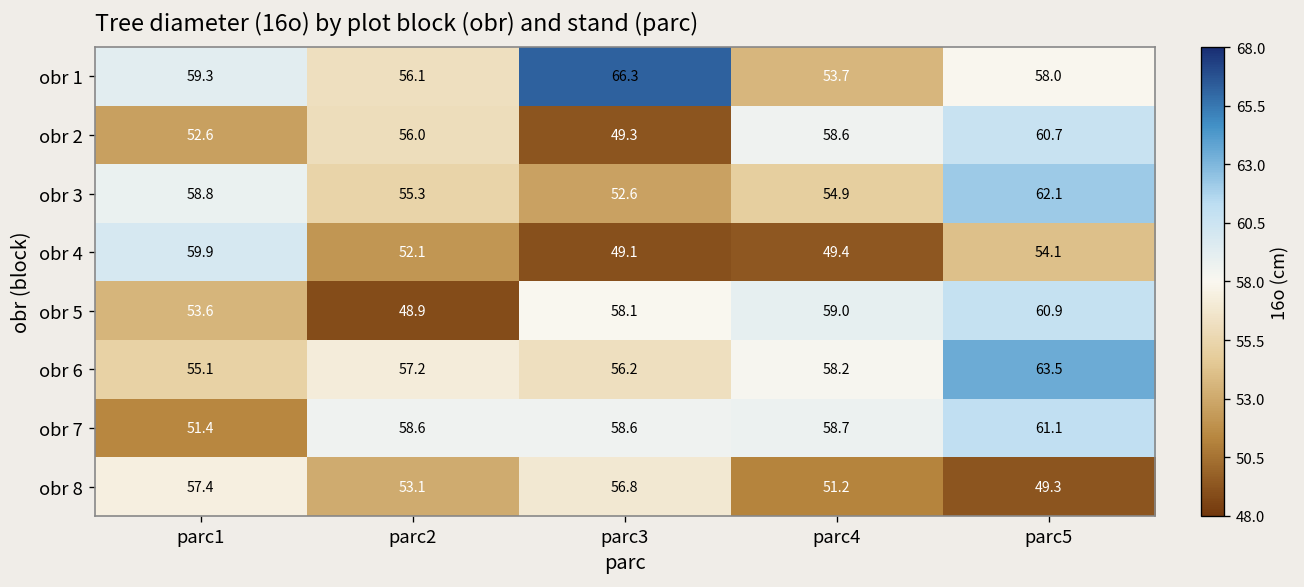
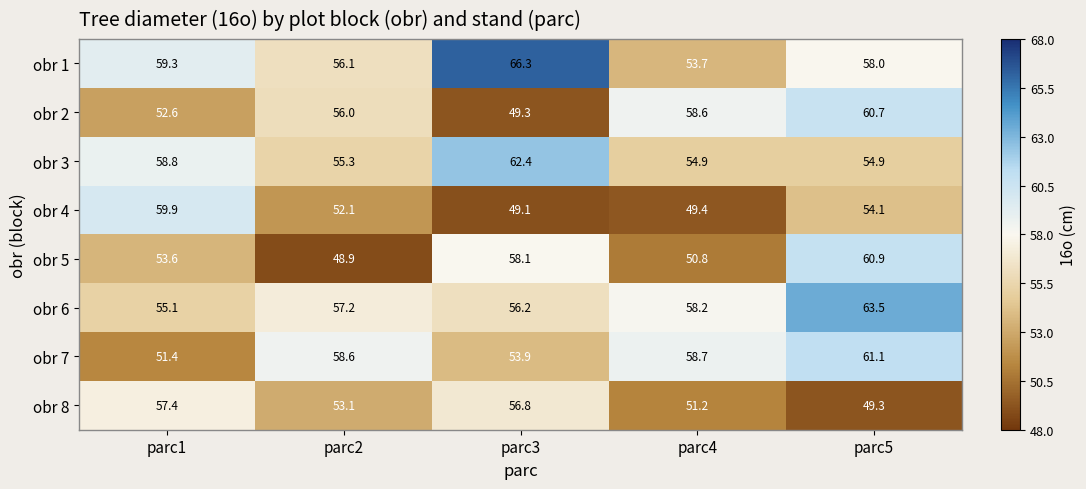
obr 3, parc3: 52.6 -> 62.4
obr 3, parc5: 62.1 -> 54.9
obr 5, parc4: 59.0 -> 50.8
obr 7, parc3: 58.6 -> 53.9
